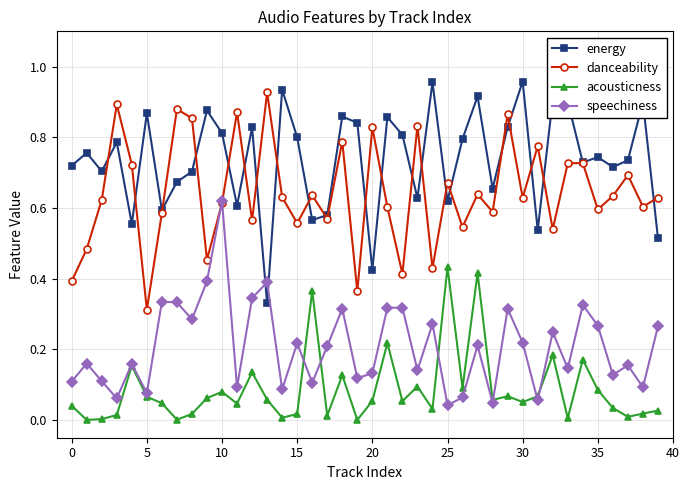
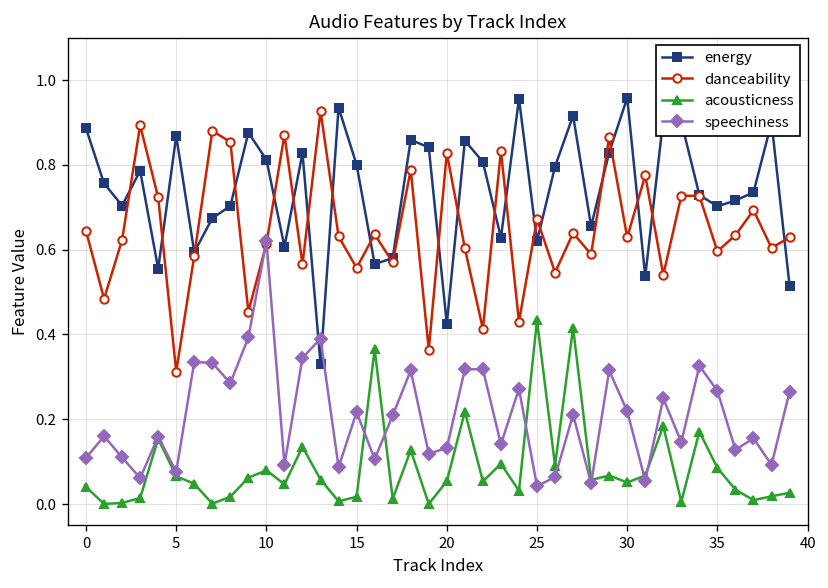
energy, 0: 0.72 -> 0.89
danceability, 0: 0.39 -> 0.64
energy, 35: 0.74 -> 0.70
